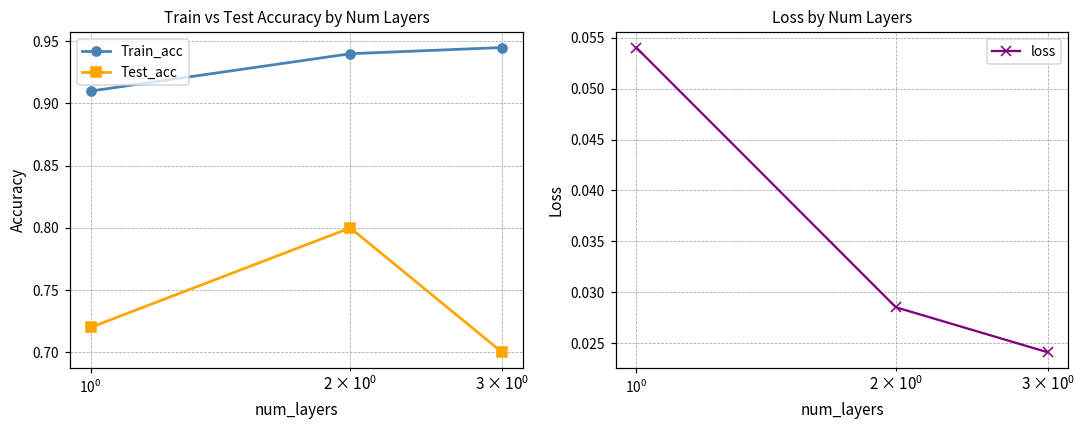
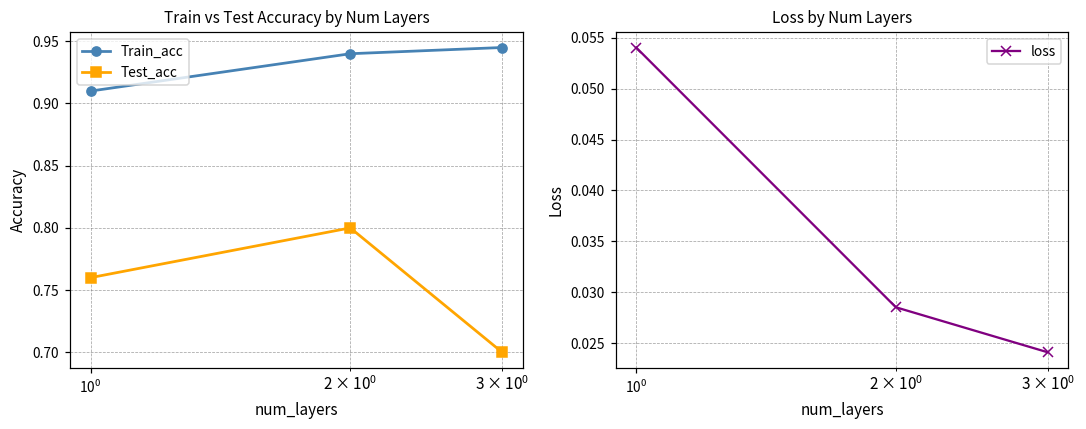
Train vs Test Accuracy by Num Layers, Test_acc, 10^0: 0.72 -> 0.76
